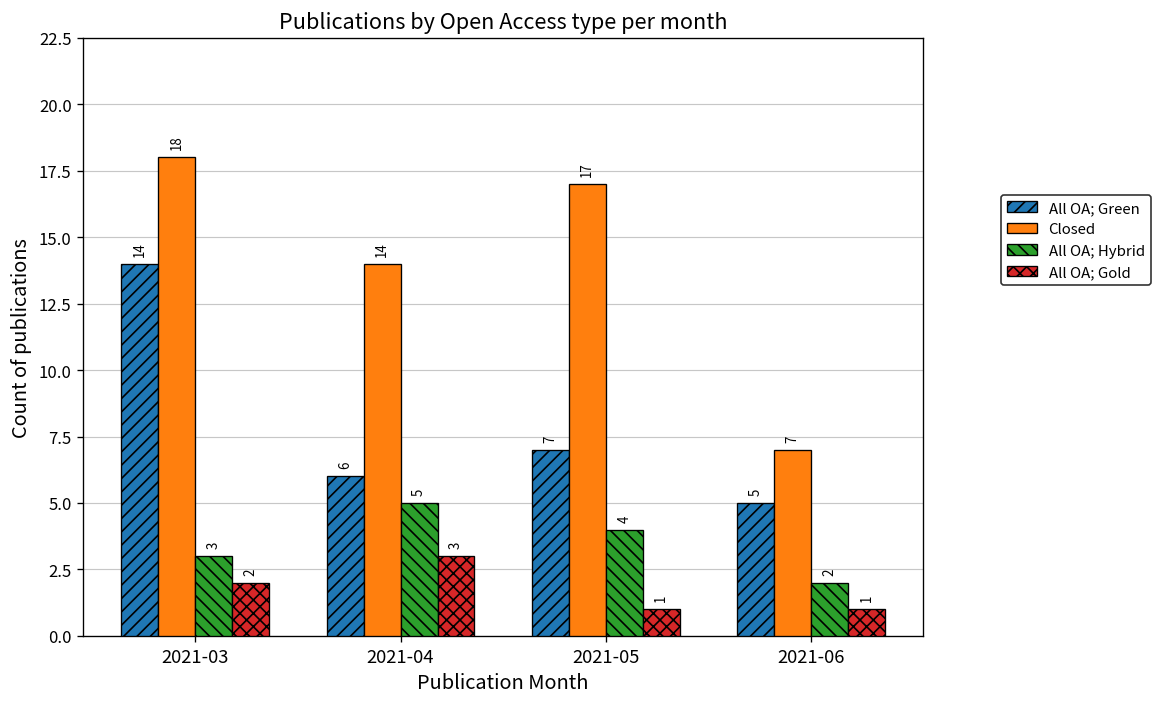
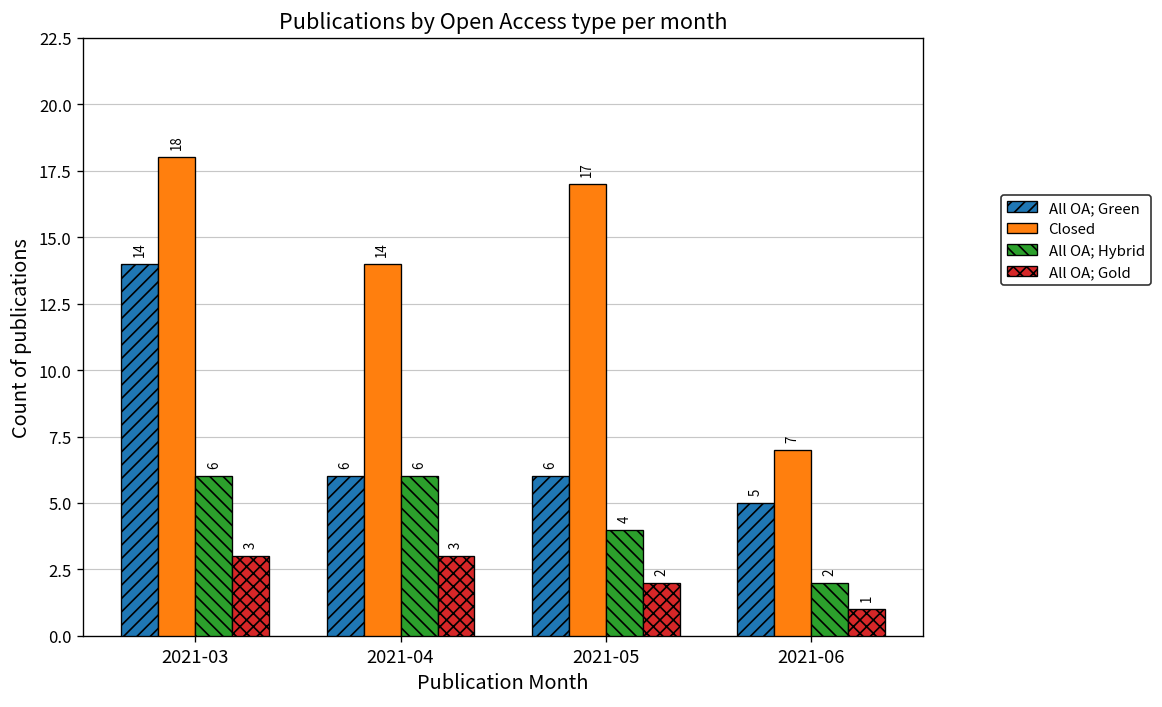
All OA; Hybrid, 2021-03: 3 -> 6
All OA; Gold, 2021-03: 2 -> 3
All OA; Hybrid, 2021-04: 5 -> 6
All OA; Green, 2021-05: 7 -> 6
All OA; Gold, 2021-05: 1 -> 2
